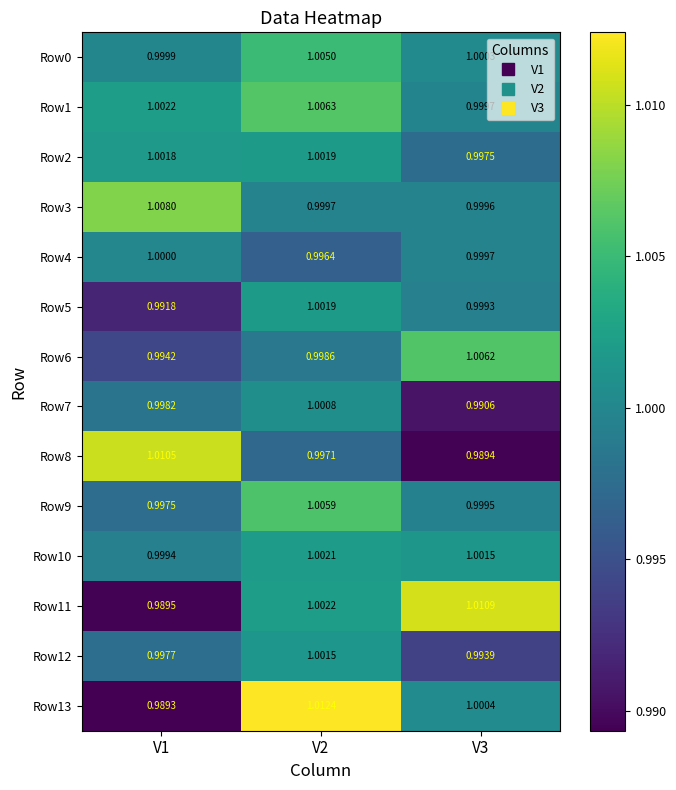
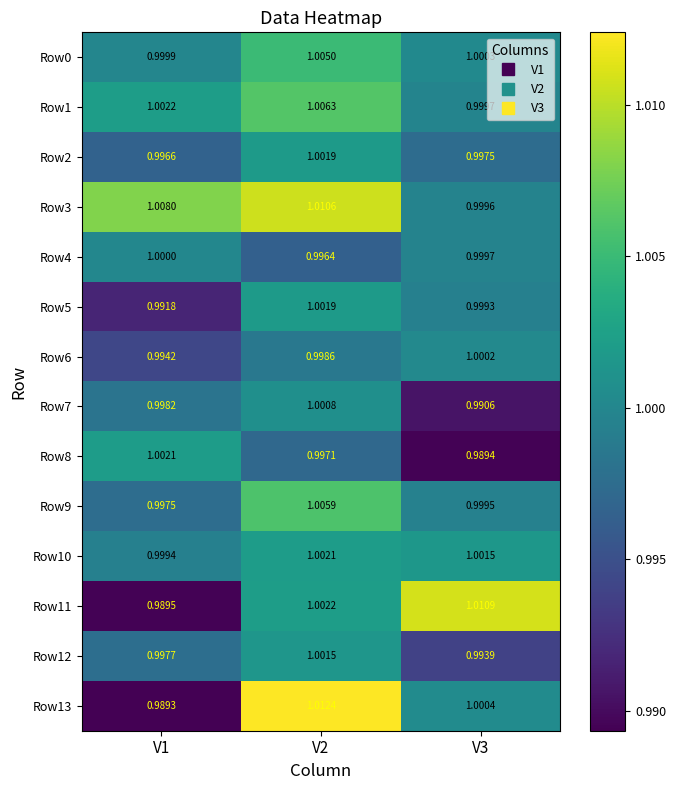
Row2, V1: 1.0018 -> 0.9966
Row3, V2: 0.9997 -> 1.0106
Row6, V3: 1.0062 -> 1.0002
Row8, V1: 1.0105 -> 1.0021
